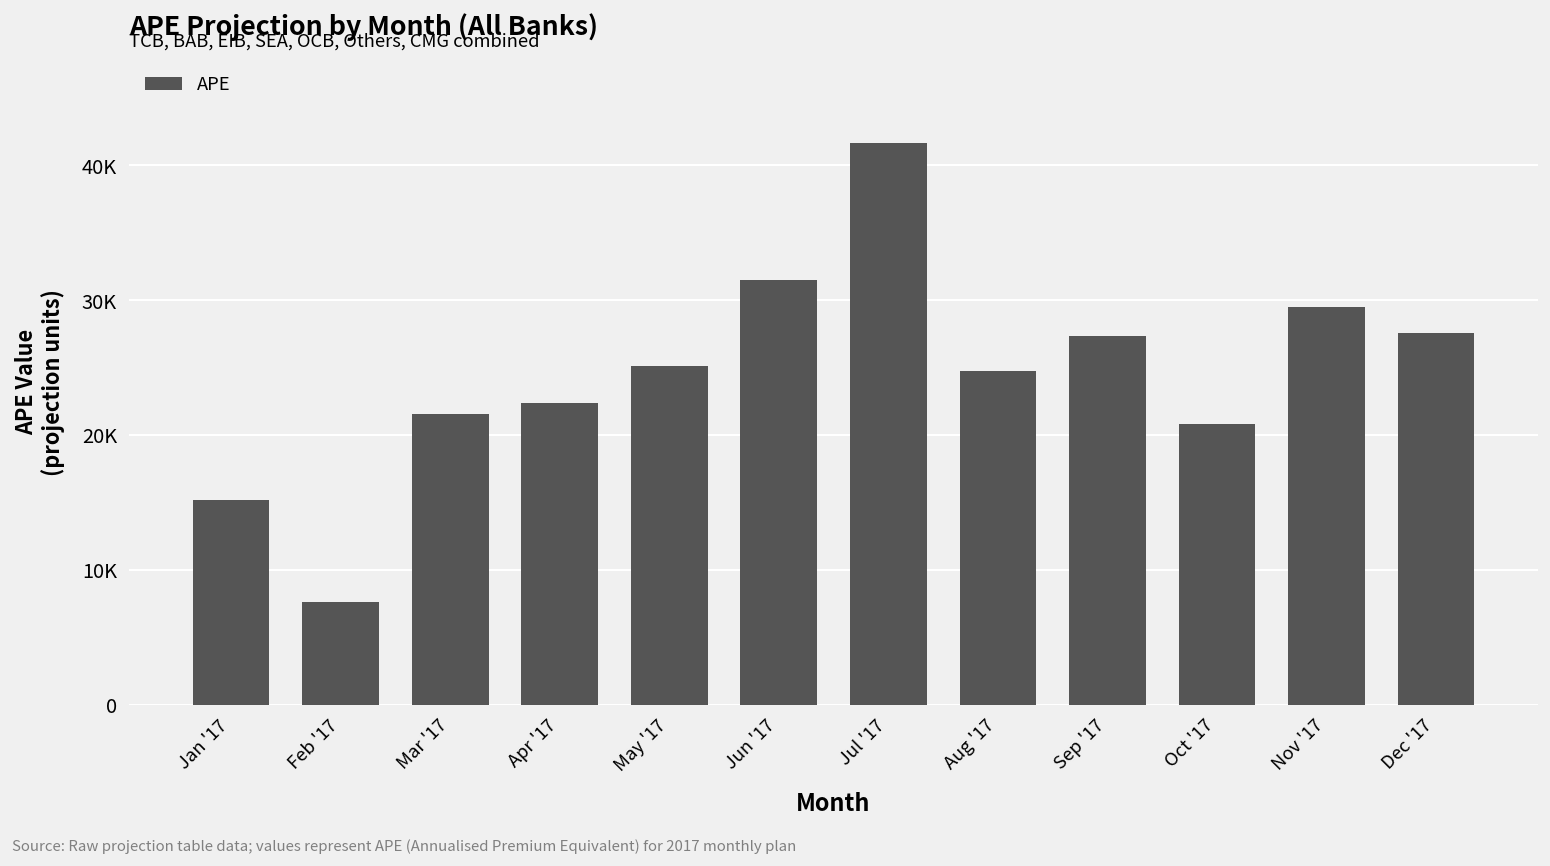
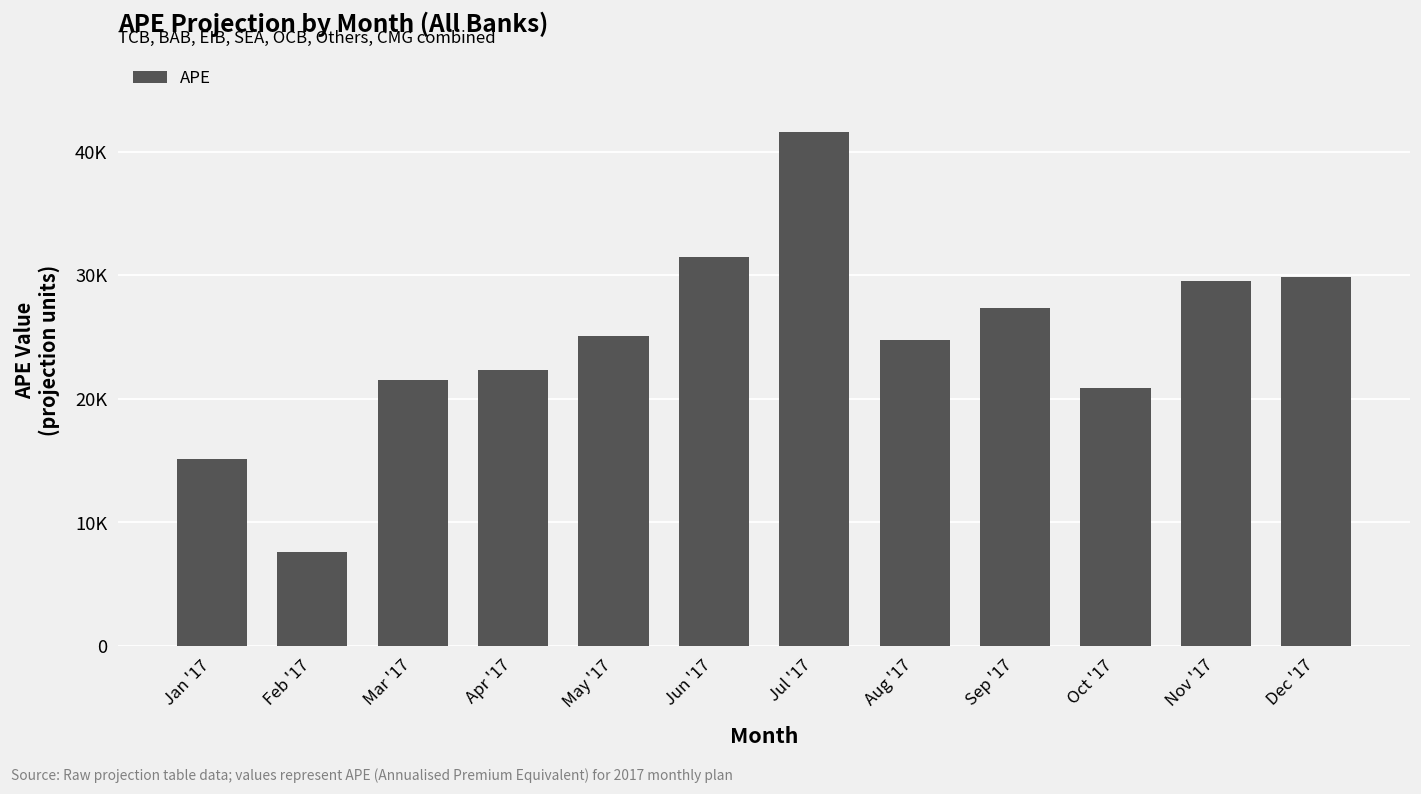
Dec '17: 27600 -> 29800
